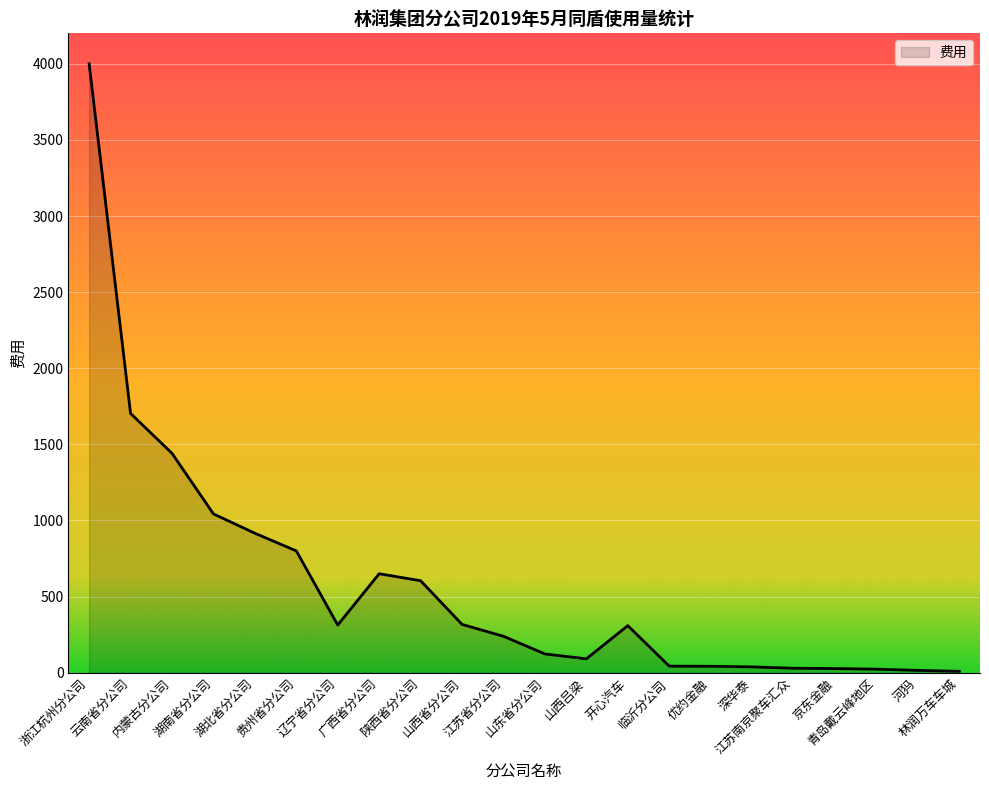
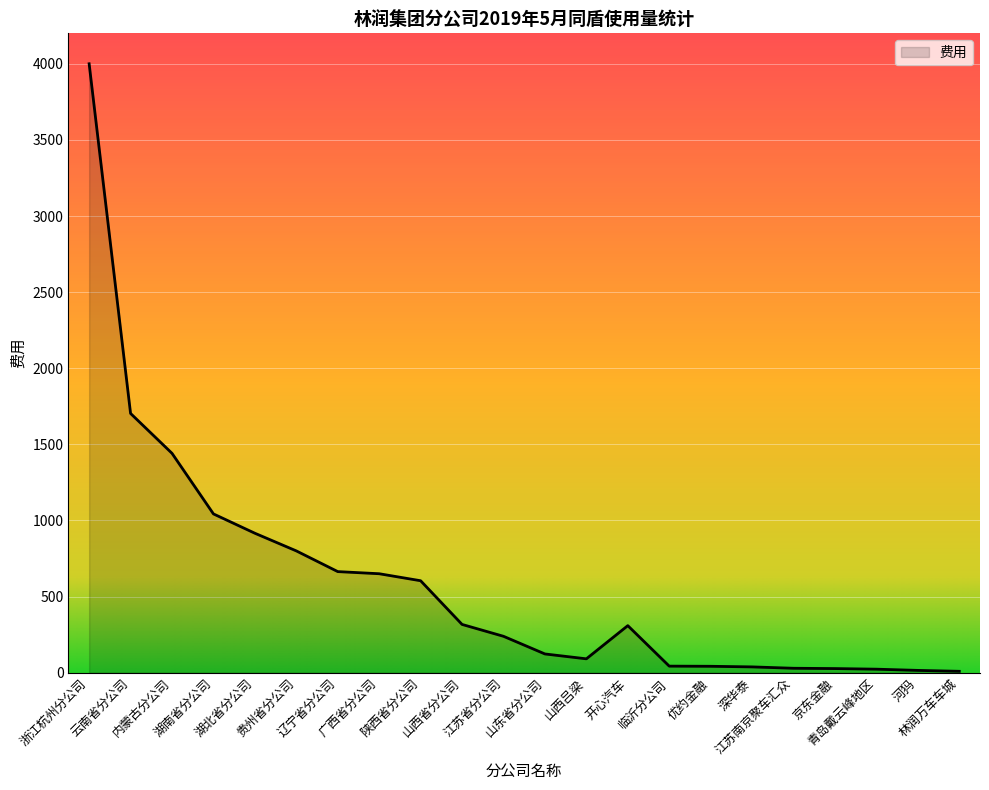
辽宁省分公司: 310 -> 660
